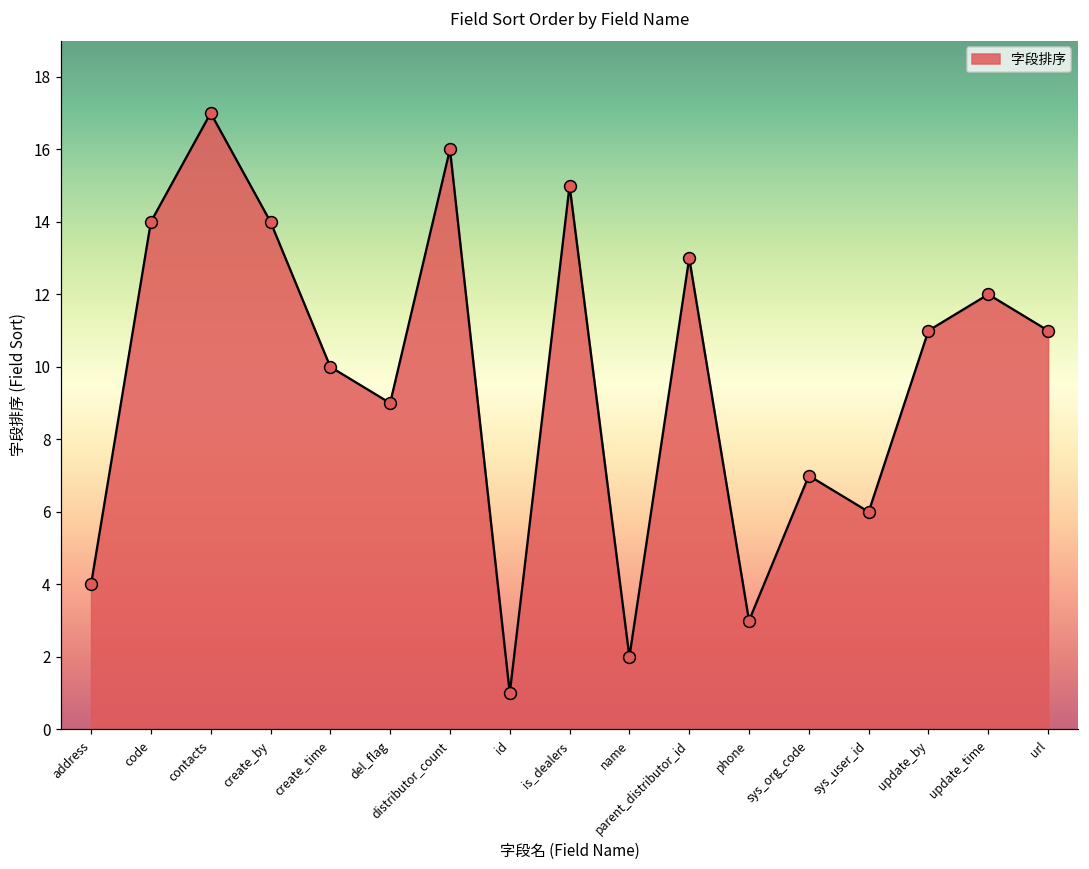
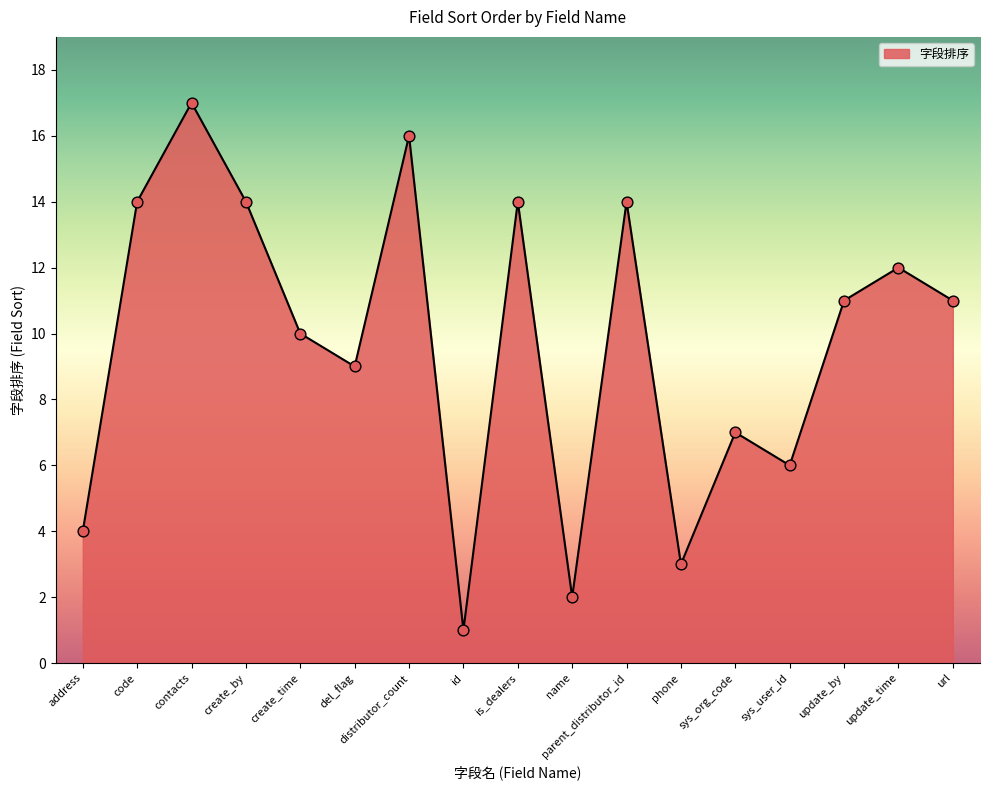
is_dealers: 15 -> 14
parent_distributor_id: 13 -> 14
